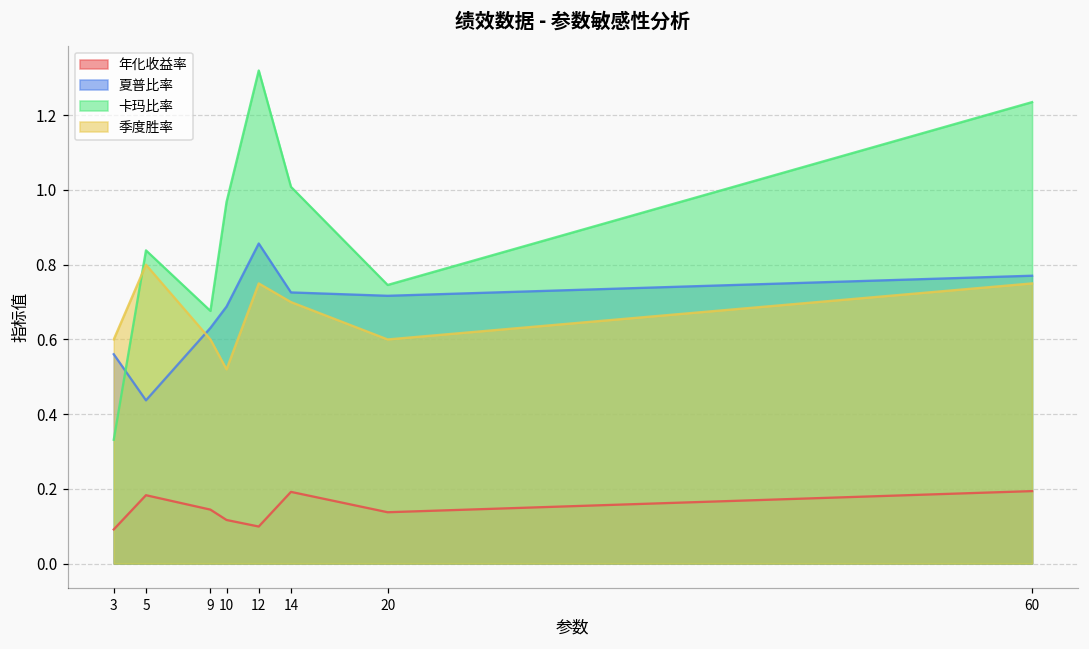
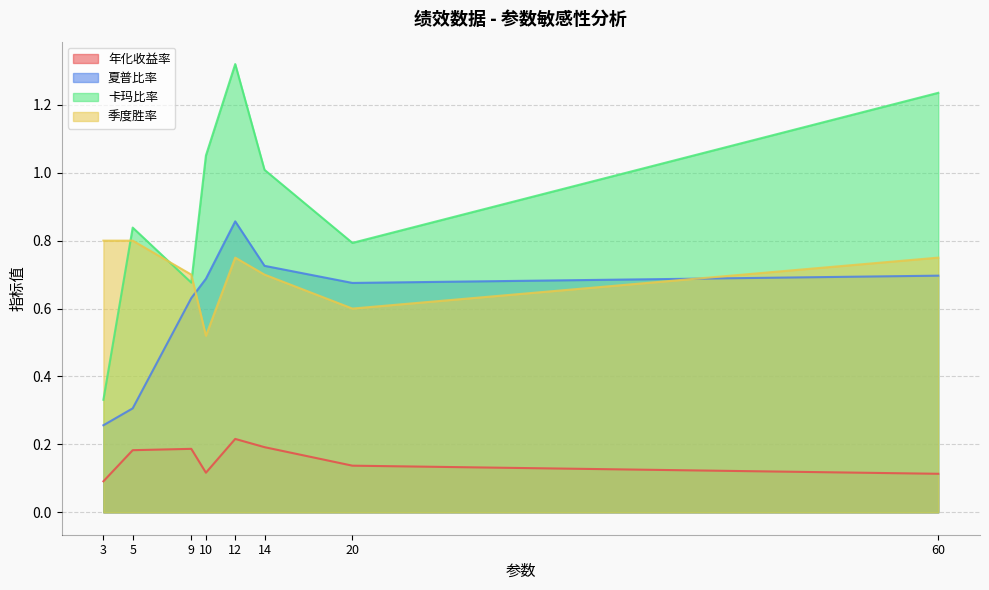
夏普比率, 3: 0.56 -> 0.26
季度胜率, 3: 0.6 -> 0.8
夏普比率, 5: 0.44 -> 0.31
年化收益率, 9: 0.14 -> 0.19
季度胜率, 9: 0.6 -> 0.7
卡玛比率, 10: 0.97 -> 1.05
年化收益率, 12: 0.10 -> 0.22
夏普比率, 20: 0.72 -> 0.68
卡玛比率, 20: 0.75 -> 0.79
年化收益率, 60: 0.19 -> 0.11
夏普比率, 60: 0.77 -> 0.70
